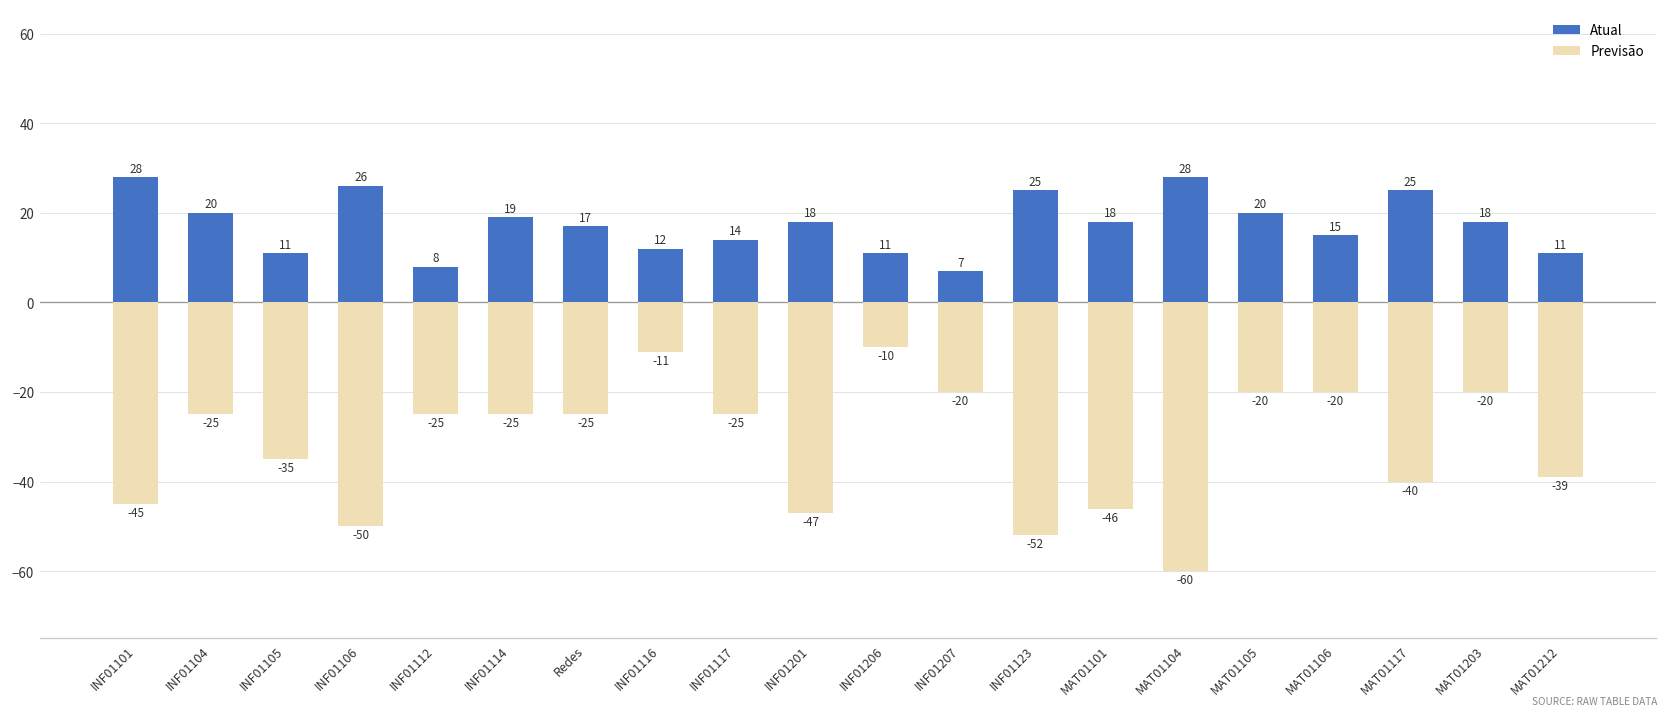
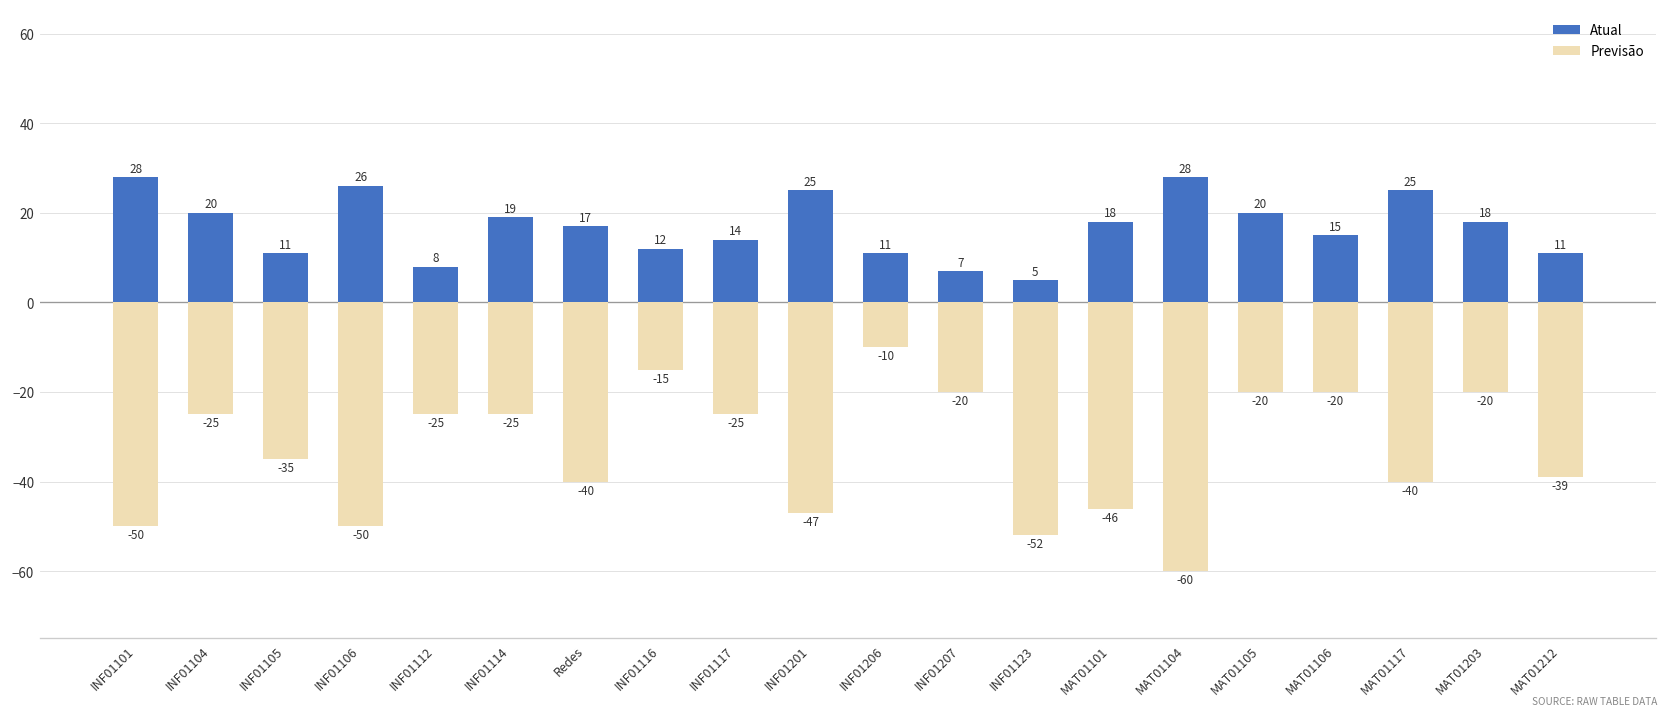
Previsão, INF01101: -45 -> -50
Previsão, Redes: -25 -> -40
Previsão, INF01116: -11 -> -15
Atual, INF01201: 18 -> 25
Atual, INF01123: 25 -> 5
